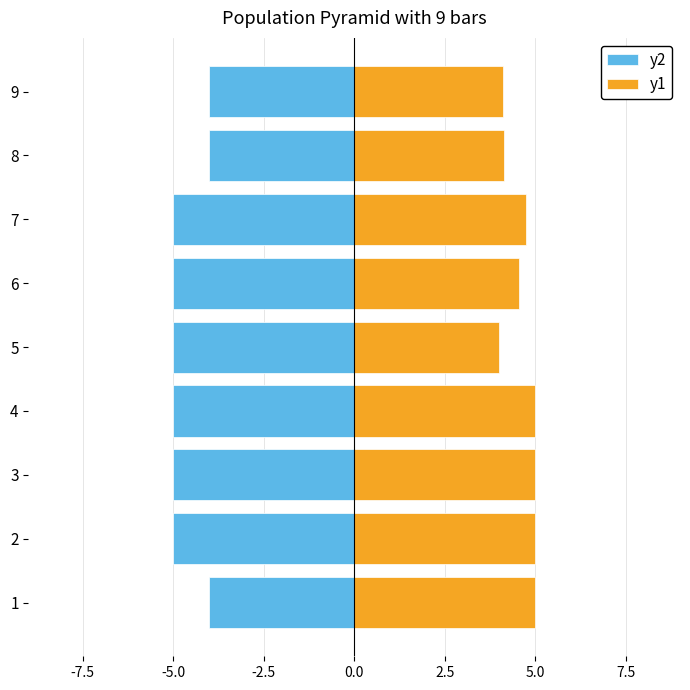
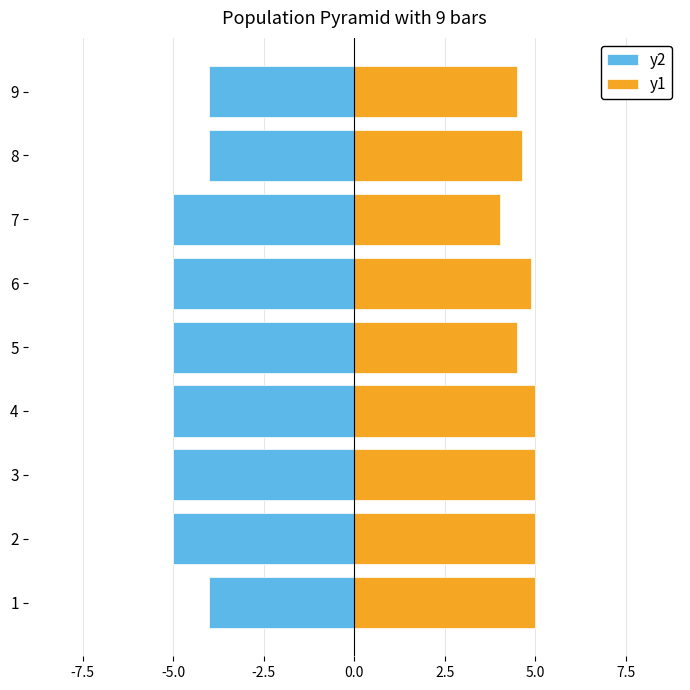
y1, 9: 4.1 -> 4.5
y1, 8: 4.1 -> 4.6
y1, 7: 4.8 -> 4.0
y1, 6: 4.6 -> 4.9
y1, 5: 4.0 -> 4.5
